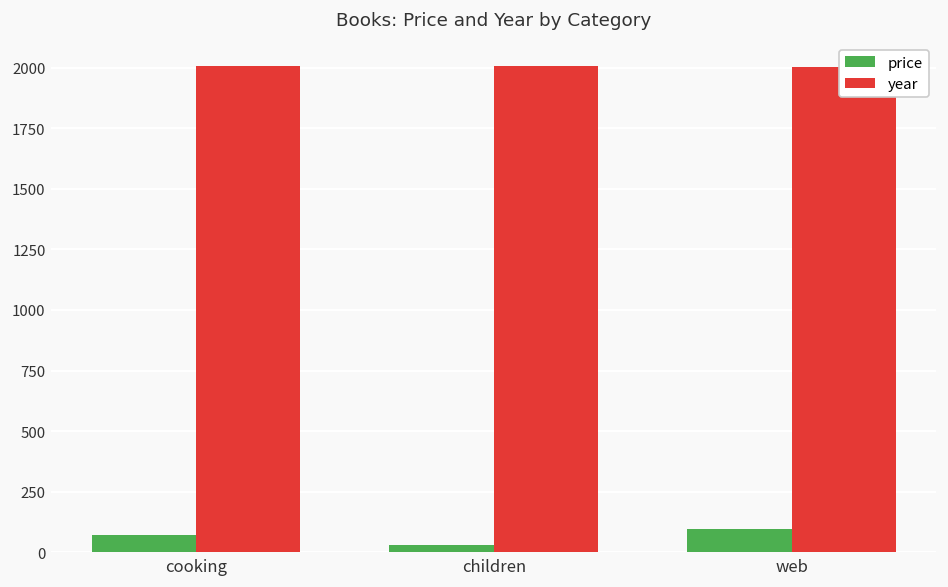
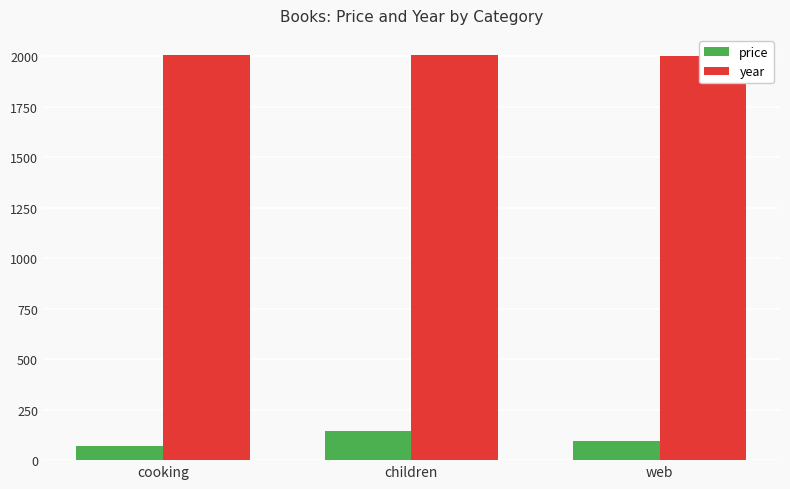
price, children: 30 -> 140
